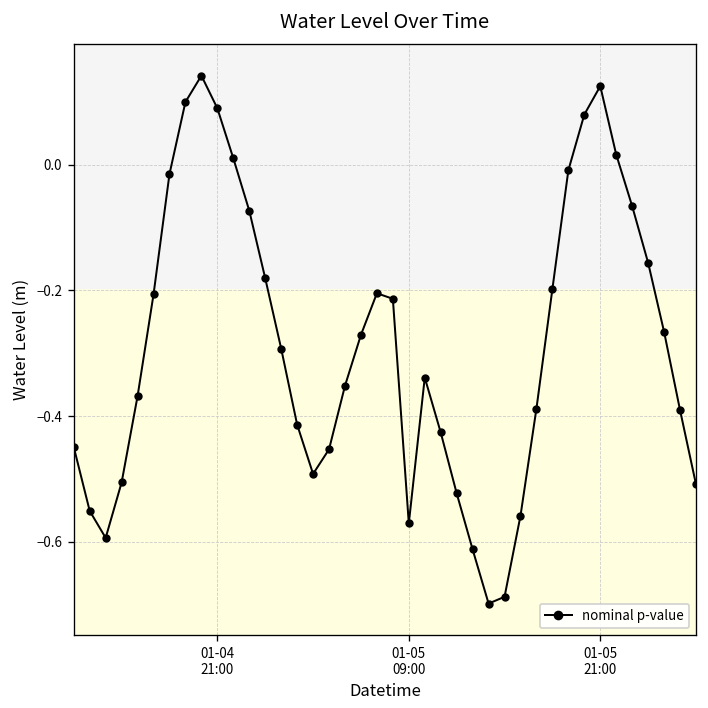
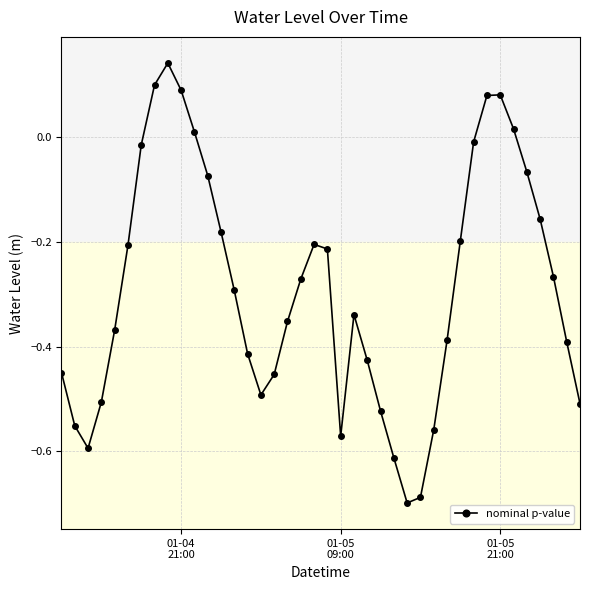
01-05 21:00: 0.13 -> 0.08
